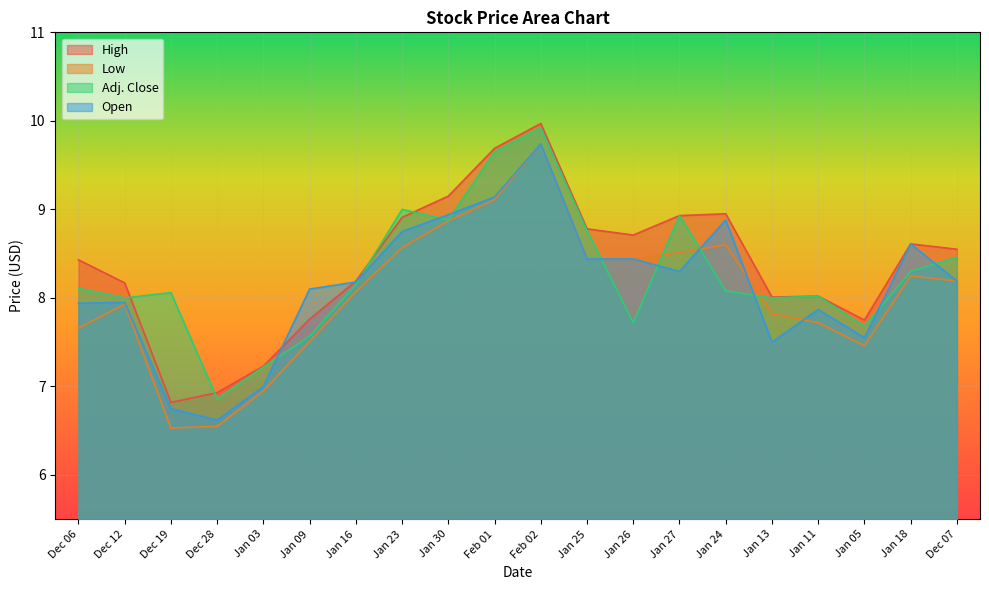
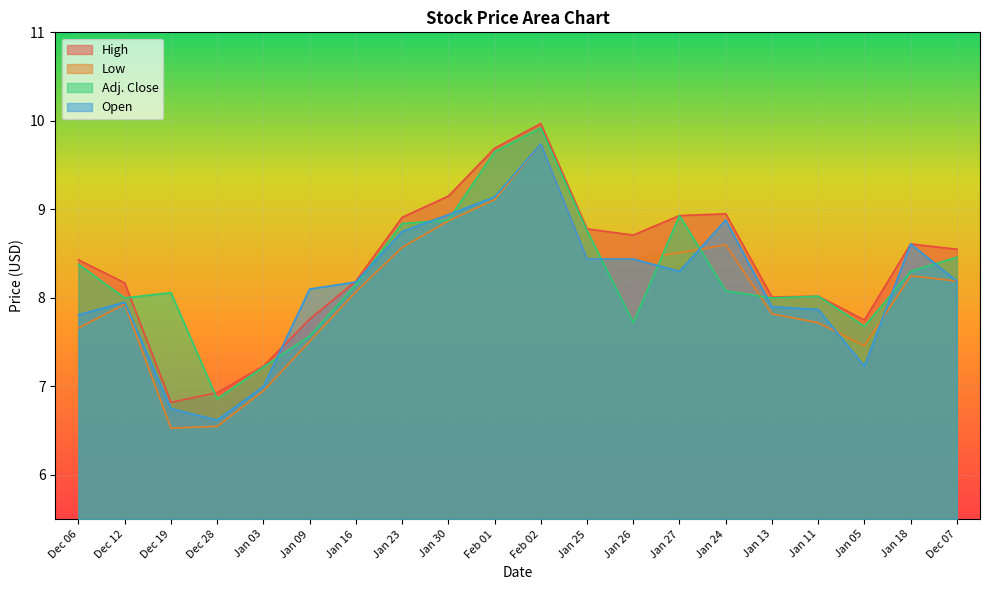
Adj. Close, Dec 06: 8.1 -> 8.4
Open, Dec 06: 7.9 -> 7.8
Adj. Close, Jan 23: 9.0 -> 8.8
Open, Jan 13: 7.5 -> 7.9
Open, Jan 05: 7.6 -> 7.2
